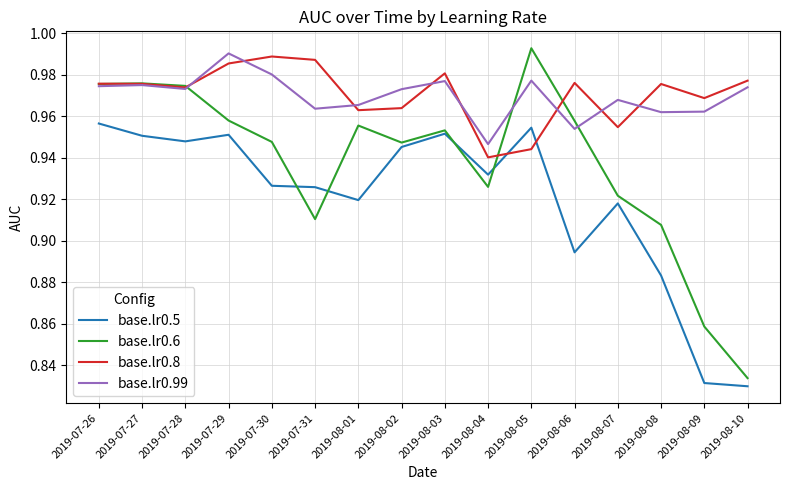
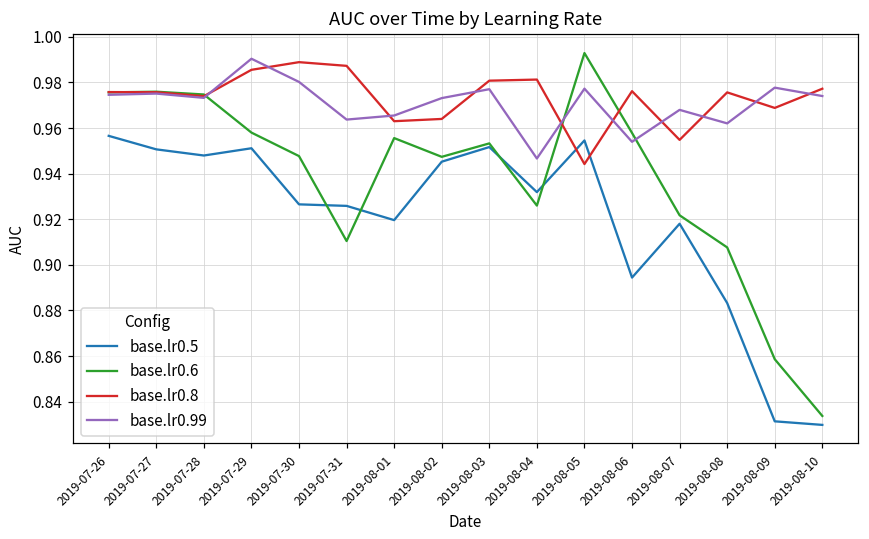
base.lr0.8, 2019-08-04: 0.940 -> 0.981
base.lr0.99, 2019-08-09: 0.962 -> 0.978
